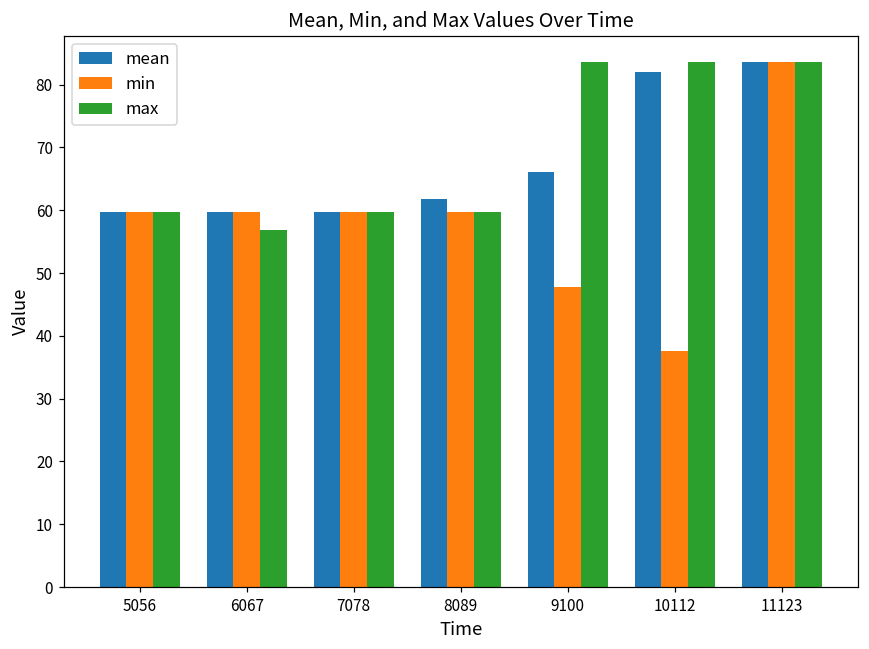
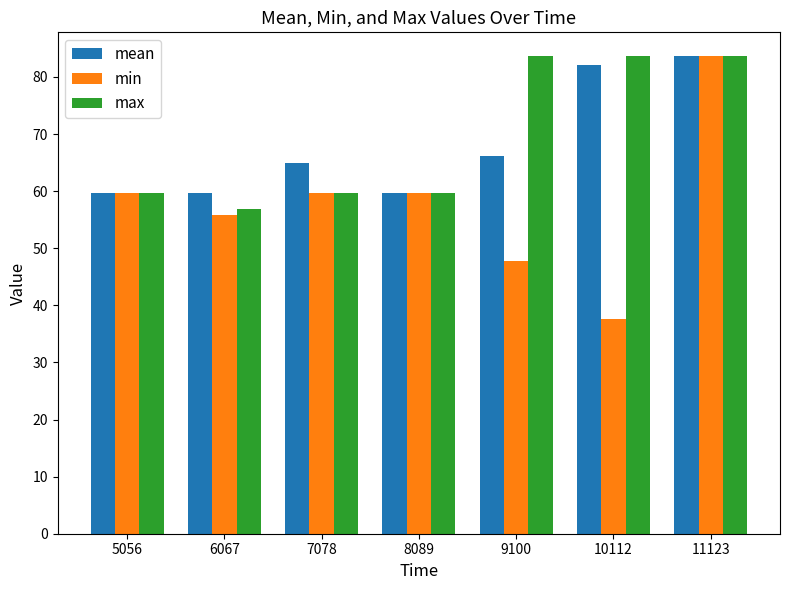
min, 6067: 60 -> 56
mean, 7078: 60 -> 65
mean, 8089: 62 -> 60
